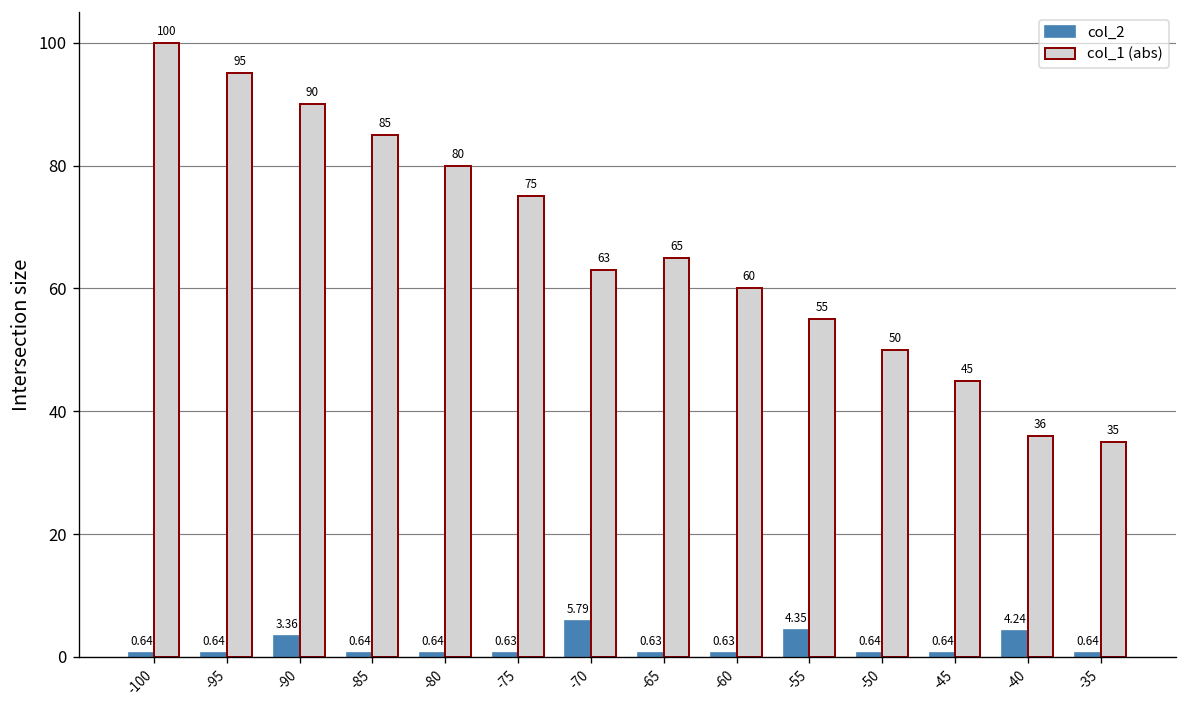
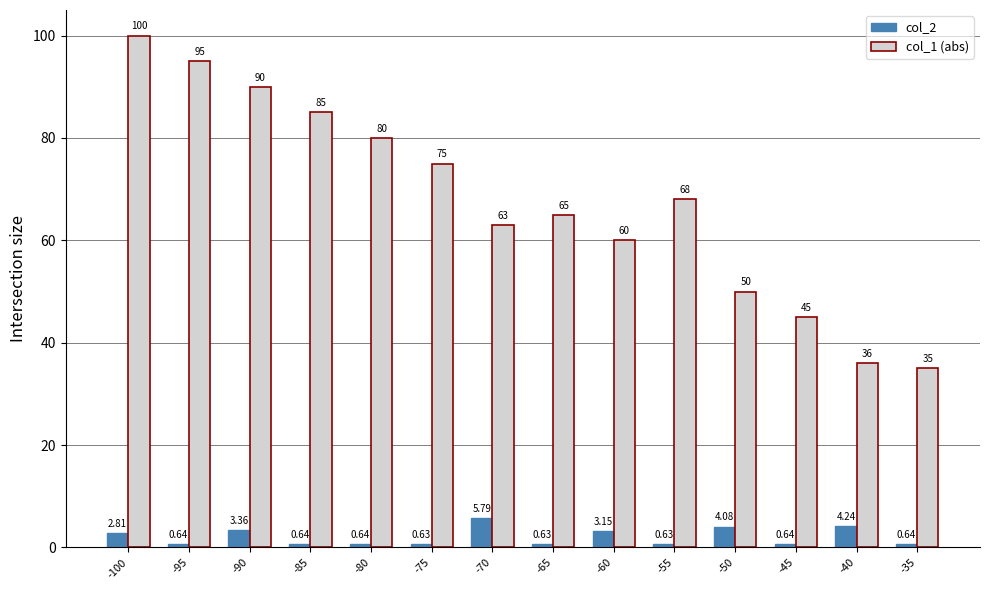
col_2, -100: 0.64 -> 2.81
col_2, -60: 0.63 -> 3.15
col_2, -55: 4.35 -> 0.63
col_1 (abs), -55: 55 -> 68
col_2, -50: 0.64 -> 4.08
